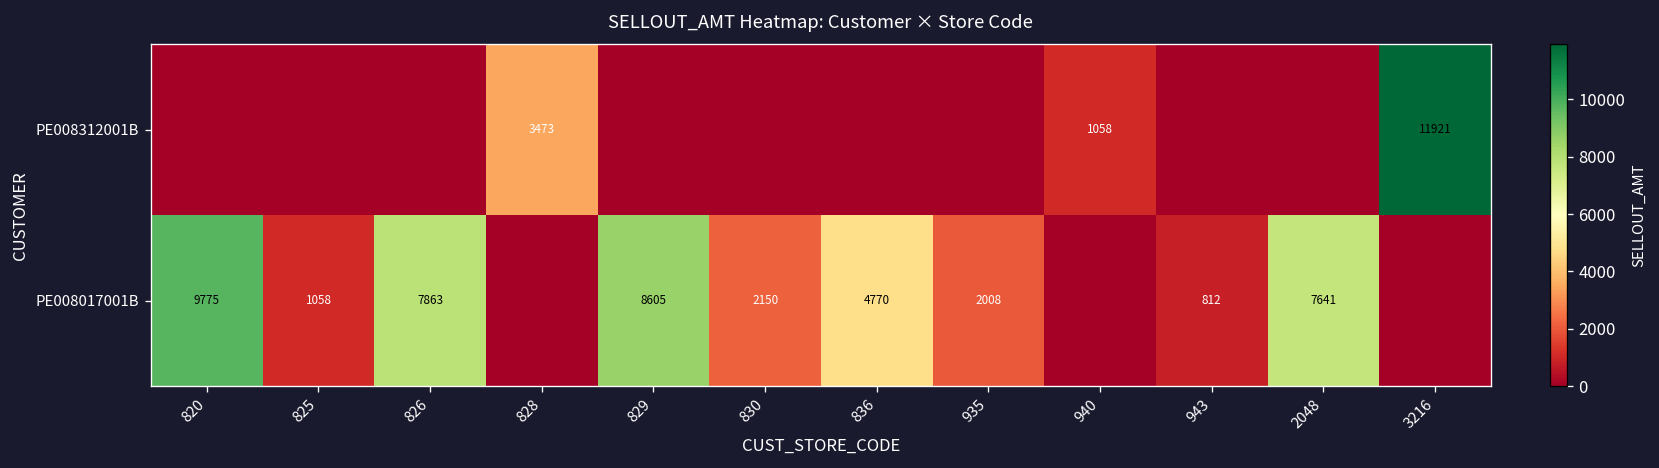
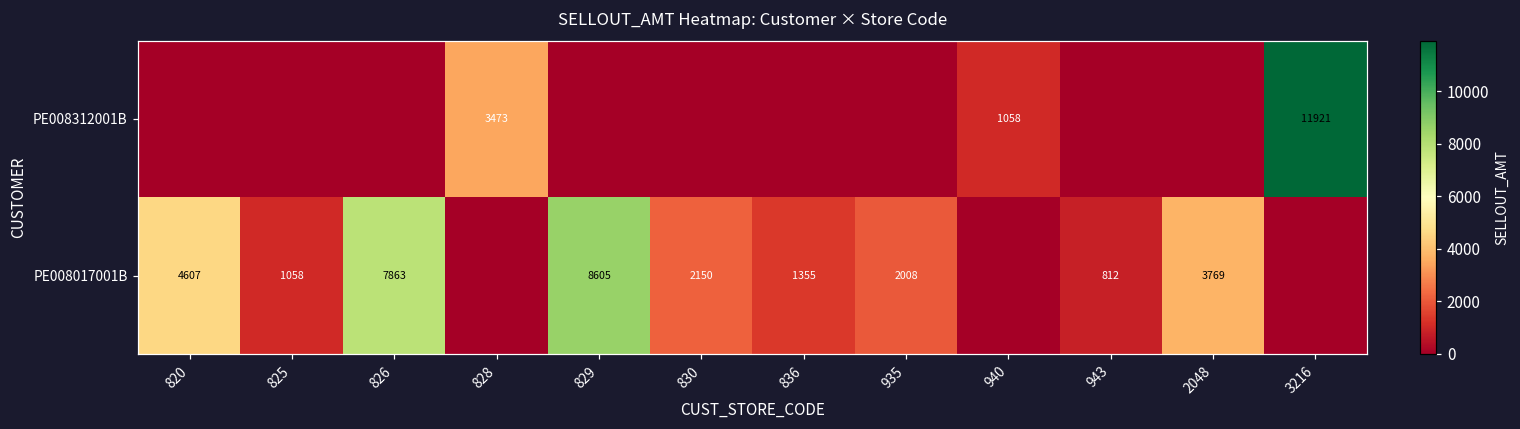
PE008017001B, 820: 9775 -> 4607
PE008017001B, 836: 4770 -> 1355
PE008017001B, 2048: 7641 -> 3769
